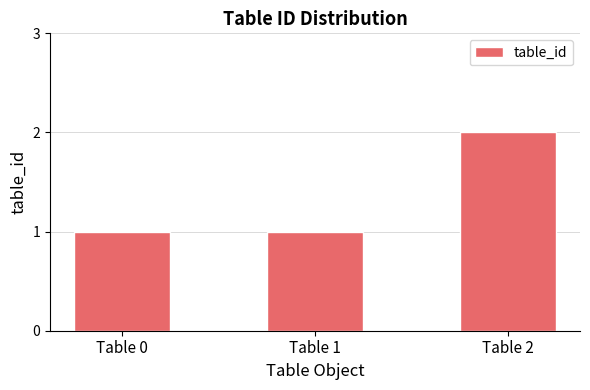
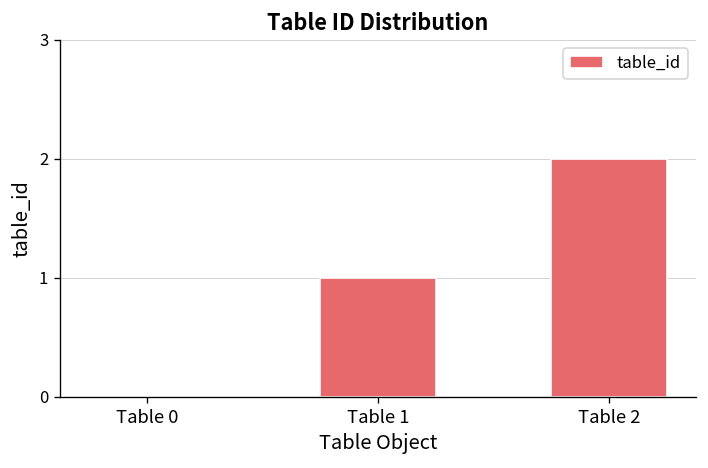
Table 0: 1 -> 0
